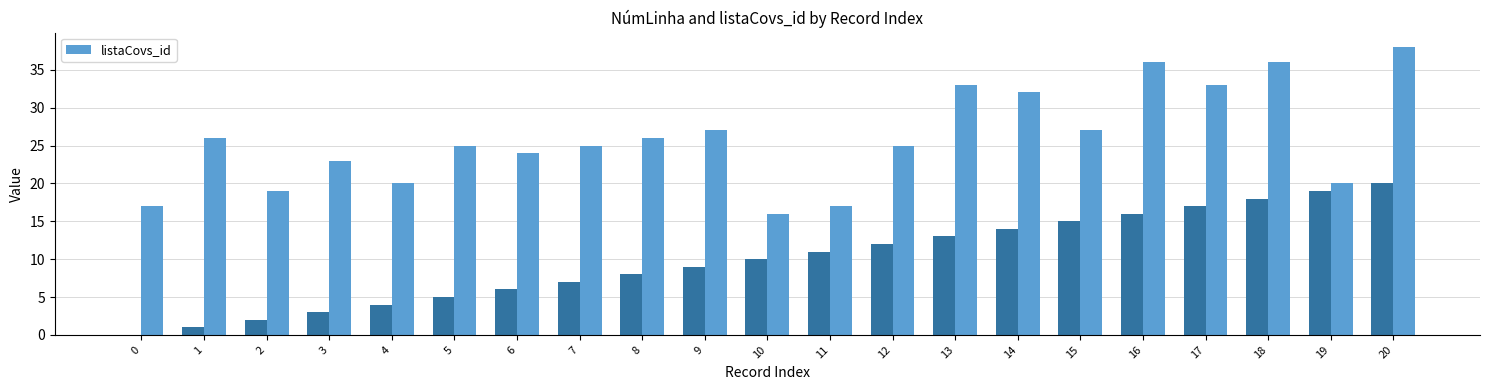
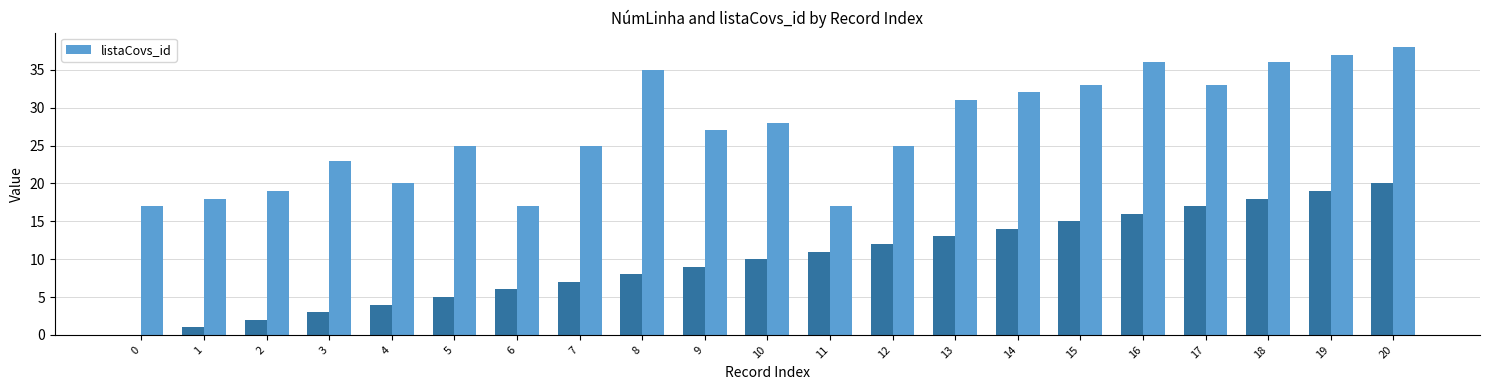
listaCovs_id, 1: 26 -> 18
listaCovs_id, 6: 24 -> 17
listaCovs_id, 8: 26 -> 35
listaCovs_id, 10: 16 -> 28
listaCovs_id, 13: 33 -> 31
listaCovs_id, 15: 27 -> 33
listaCovs_id, 19: 20 -> 37
